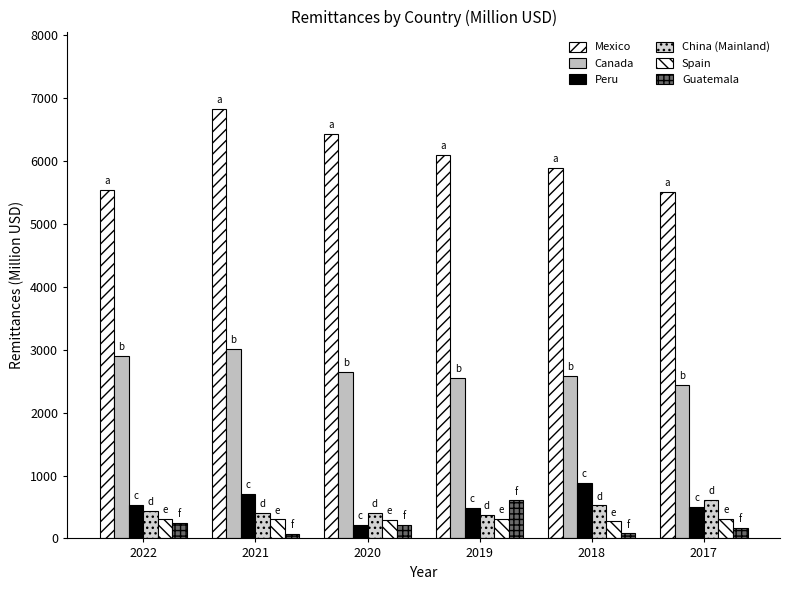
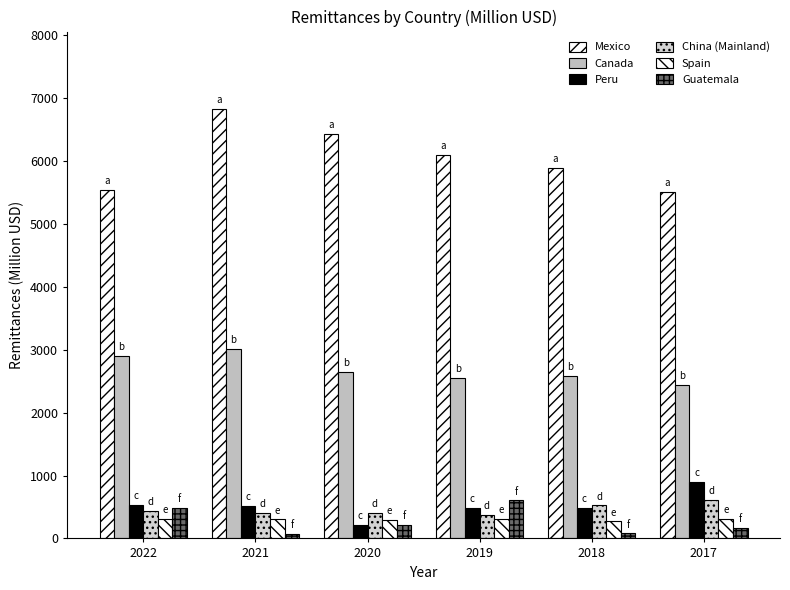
Guatemala, 2022: 200 -> 500
Peru, 2021: 700 -> 500
Peru, 2018: 900 -> 500
Peru, 2017: 500 -> 900
